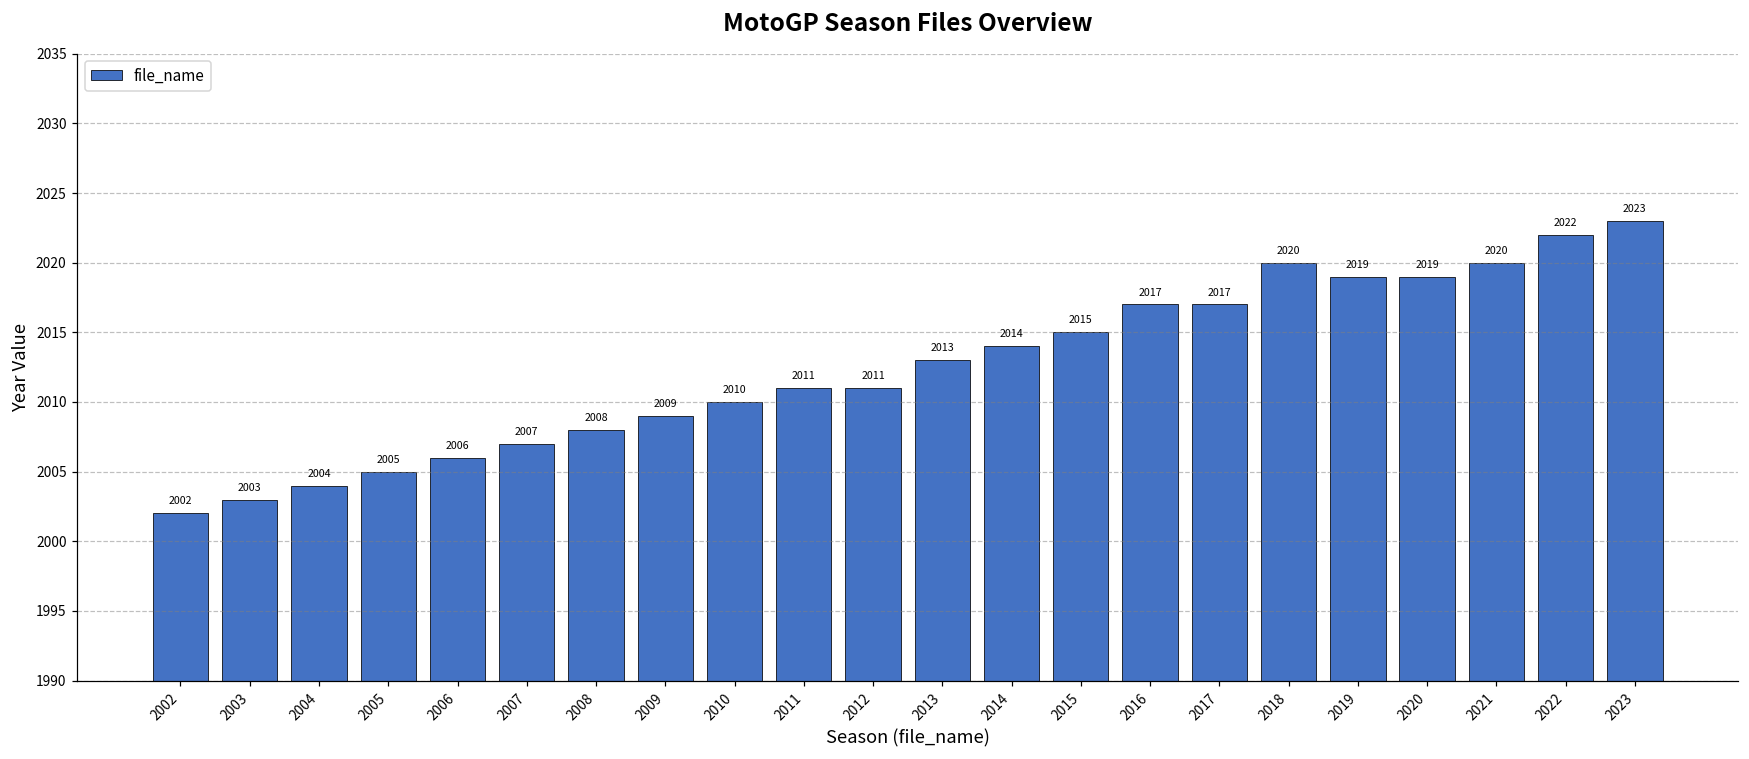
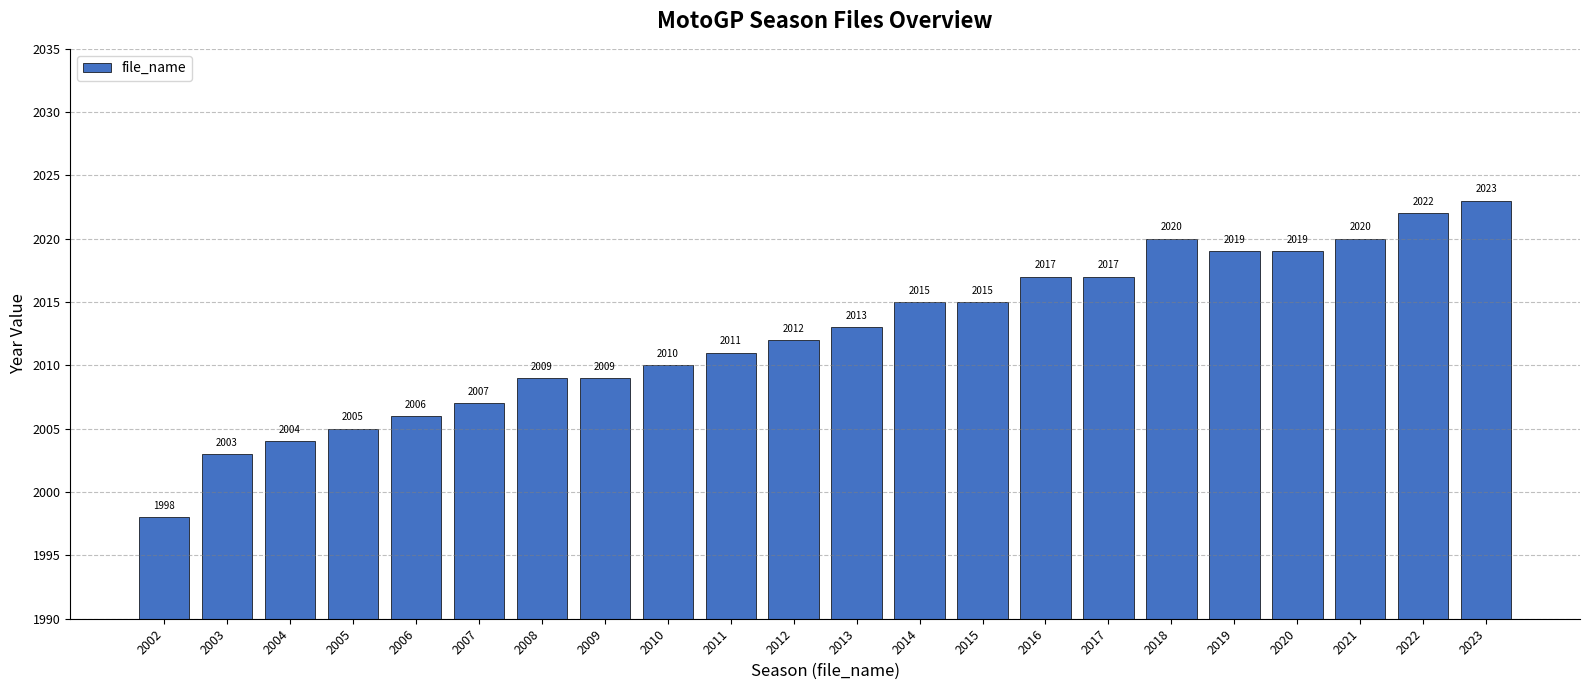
2002: 2002 -> 1998
2008: 2008 -> 2009
2012: 2011 -> 2012
2014: 2014 -> 2015
